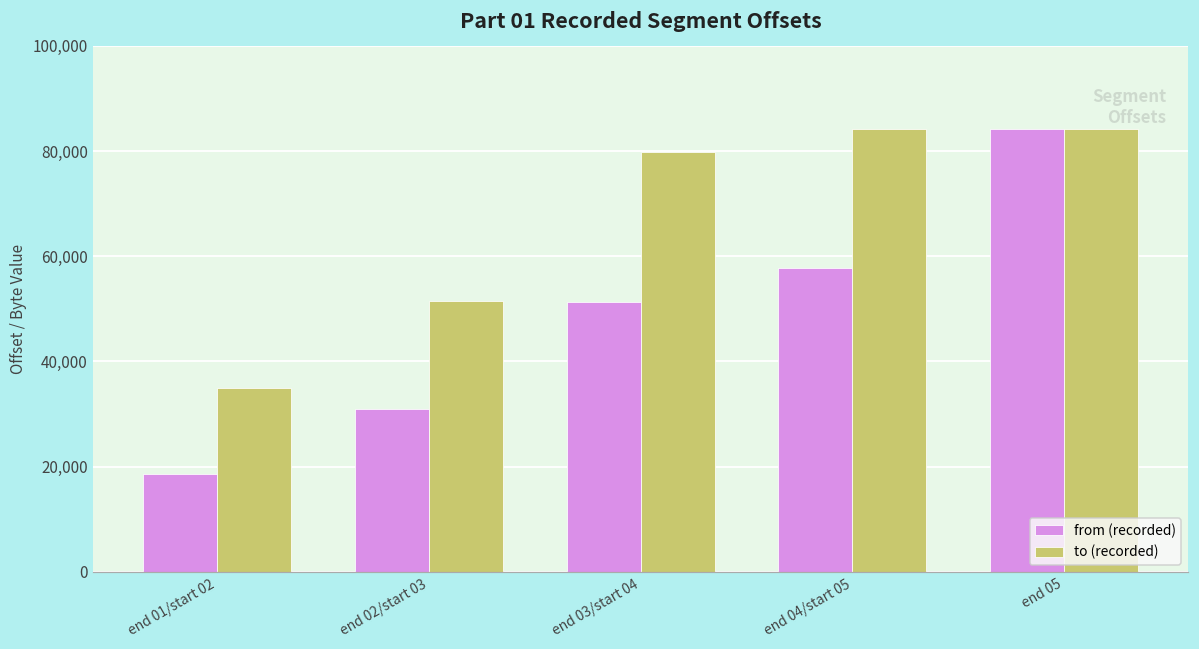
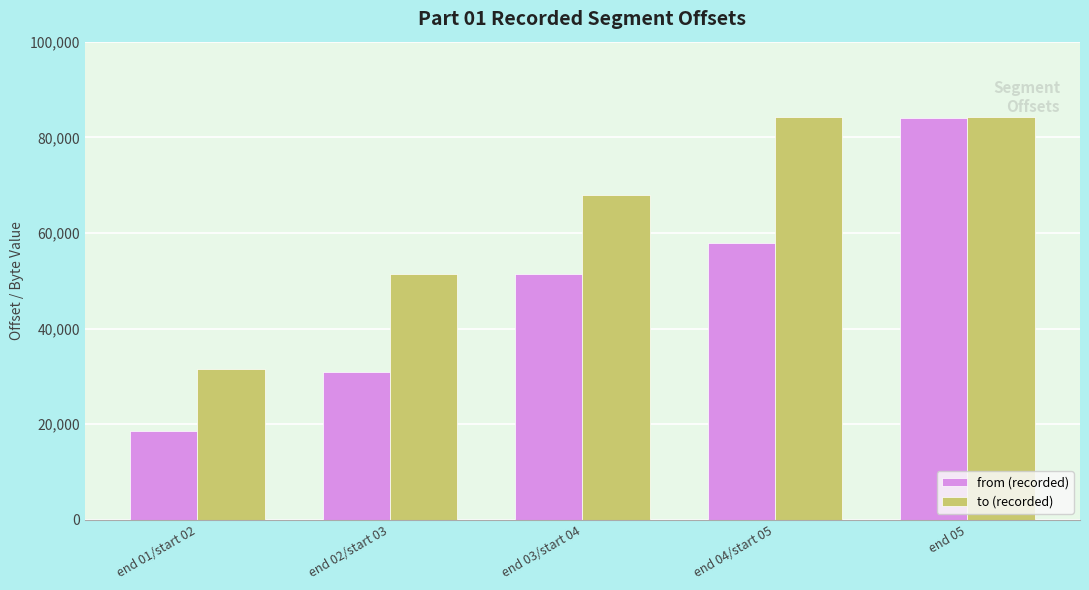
to (recorded), end 01/start 02: 35,000 -> 32,000
to (recorded), end 03/start 04: 80,000 -> 68,000
